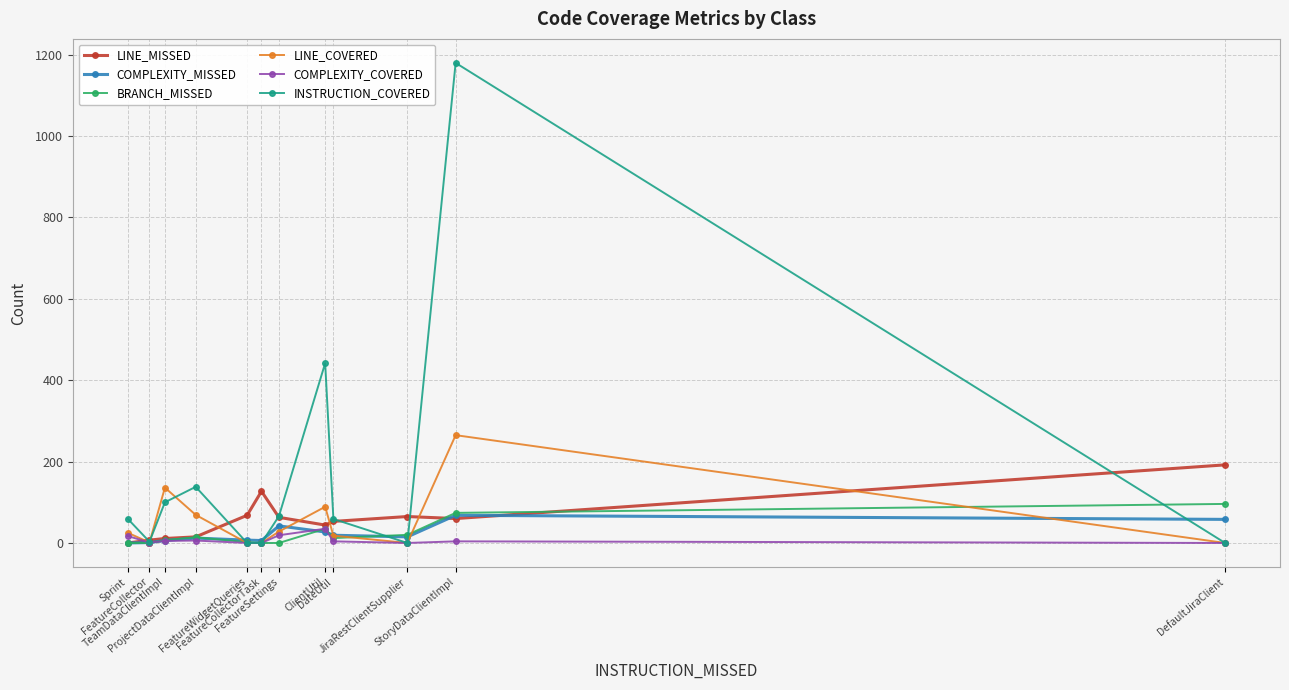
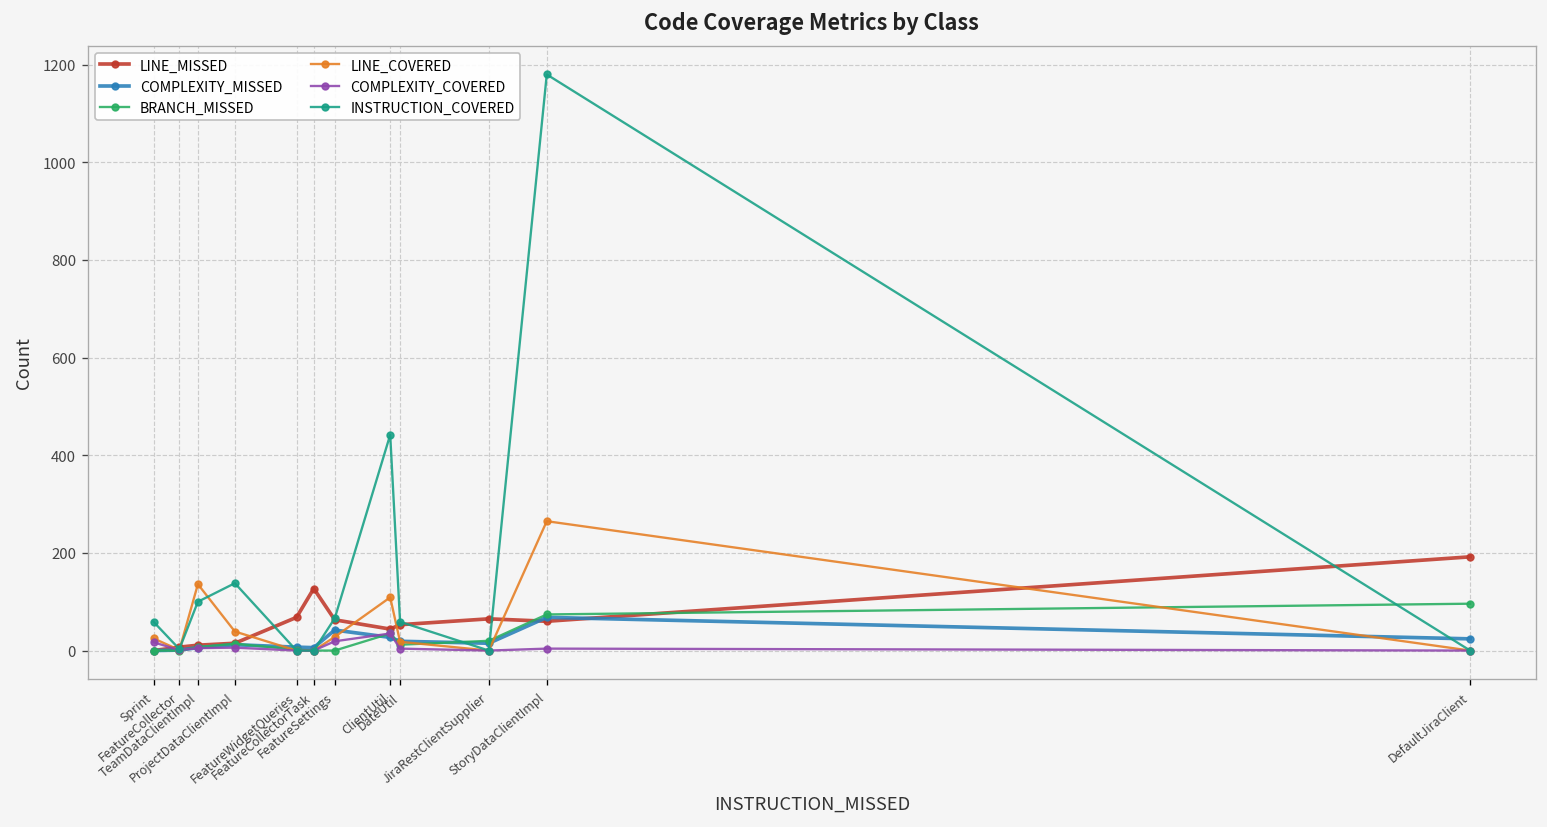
LINE_COVERED, ProjectDataClientImpl: 70 -> 40
LINE_COVERED, ClientUtil: 90 -> 110
COMPLEXITY_MISSED, DefaultJiraClient: 60 -> 20
